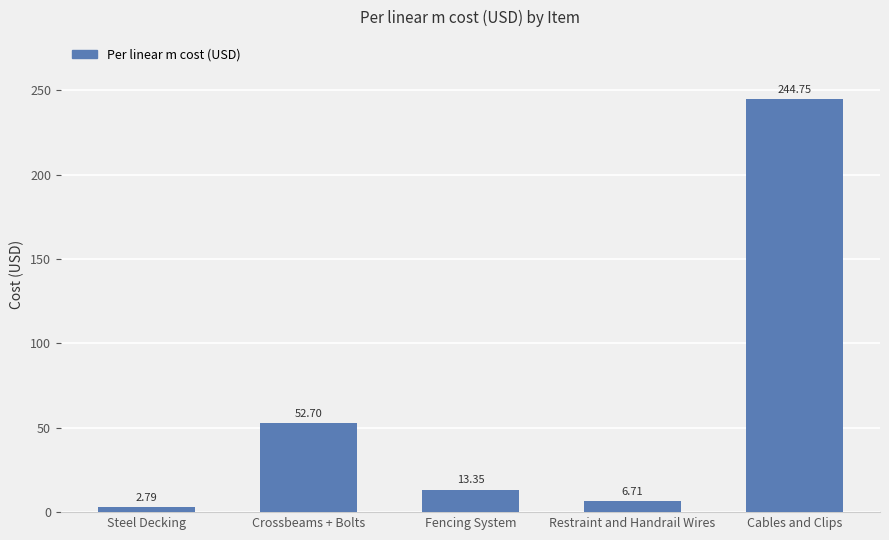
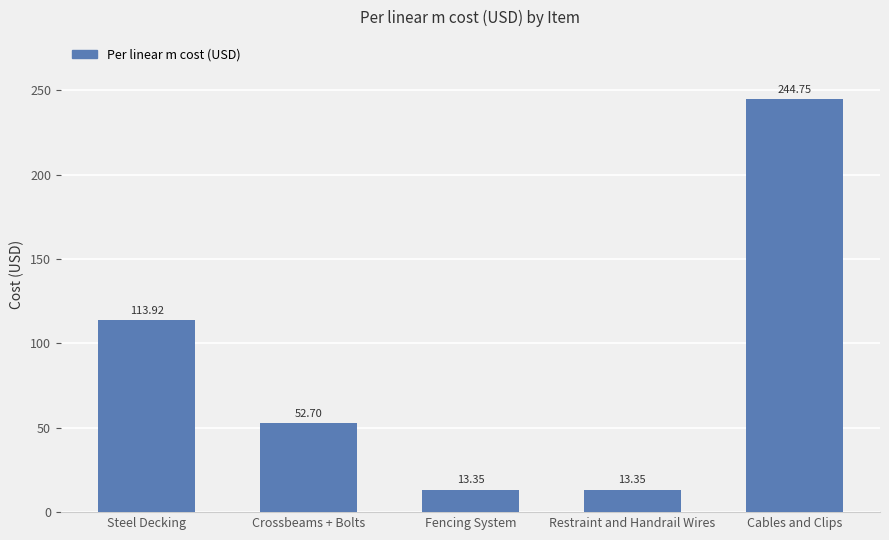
Steel Decking: 2.79 -> 113.92
Restraint and Handrail Wires: 6.71 -> 13.35
